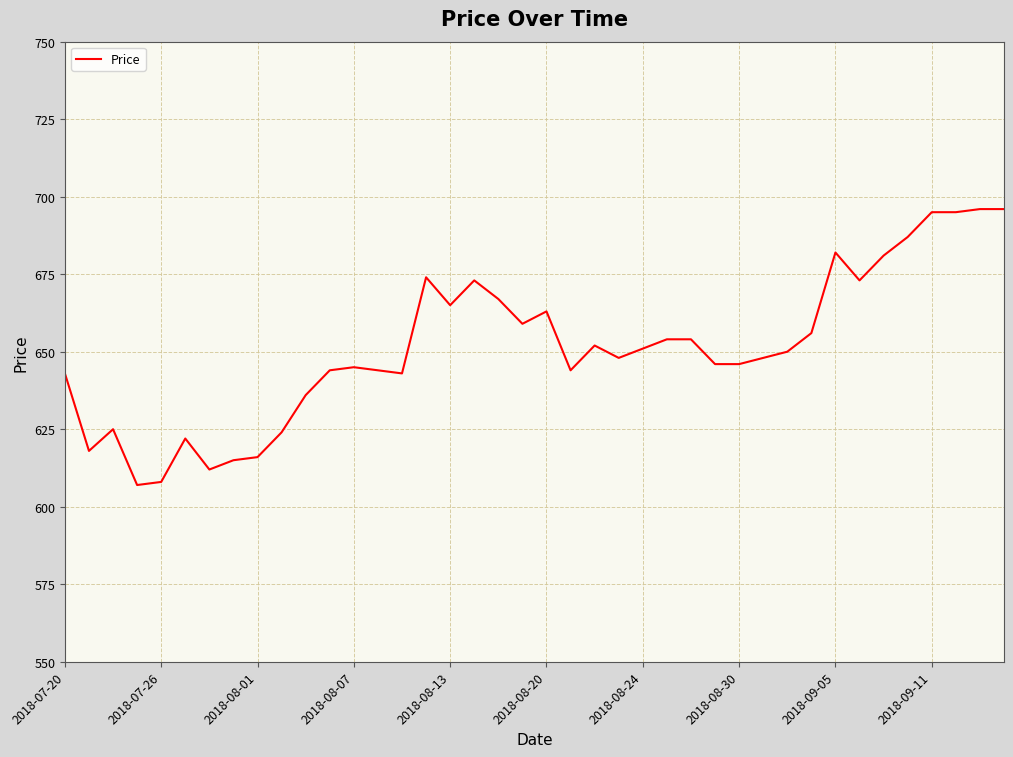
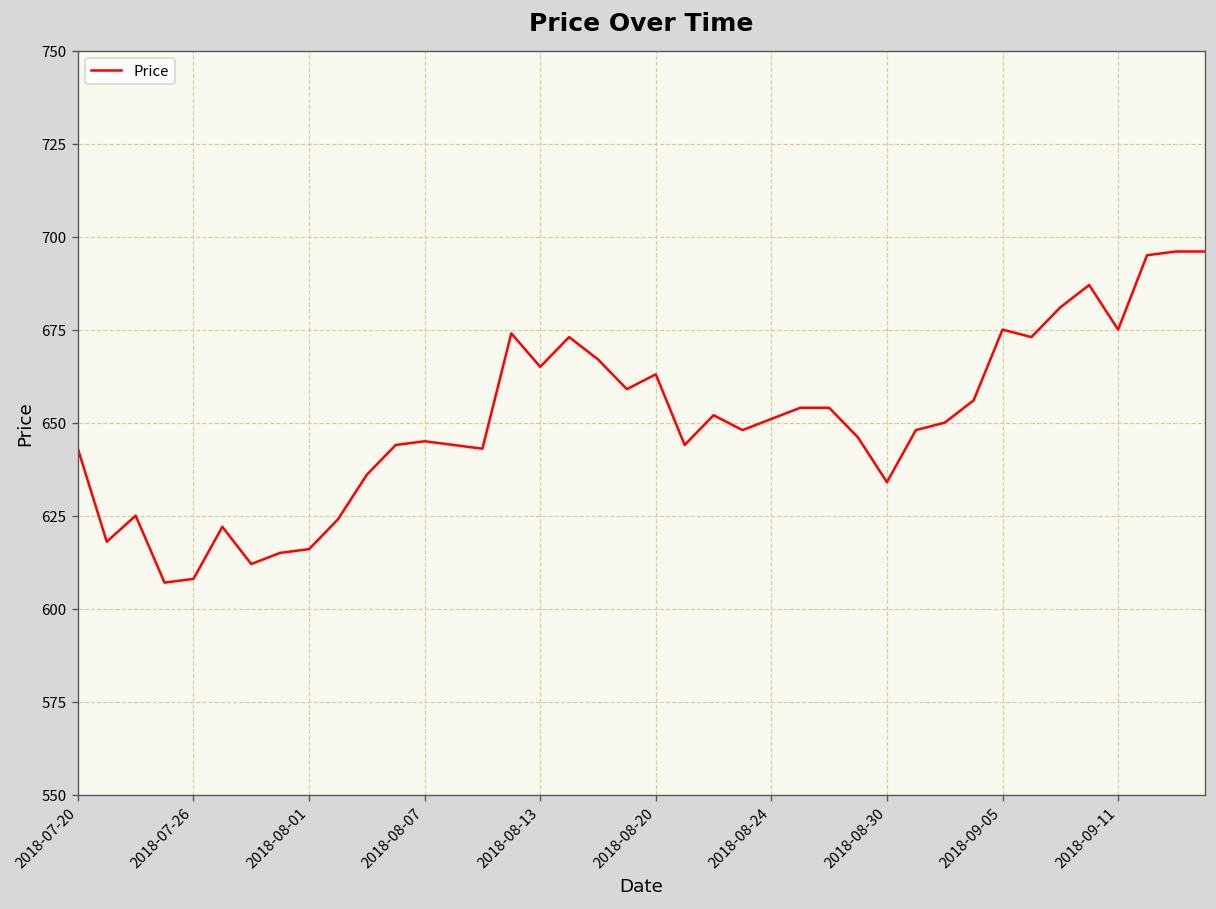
2018-08-30: 646 -> 634
2018-09-05: 682 -> 675
2018-09-11: 695 -> 675
